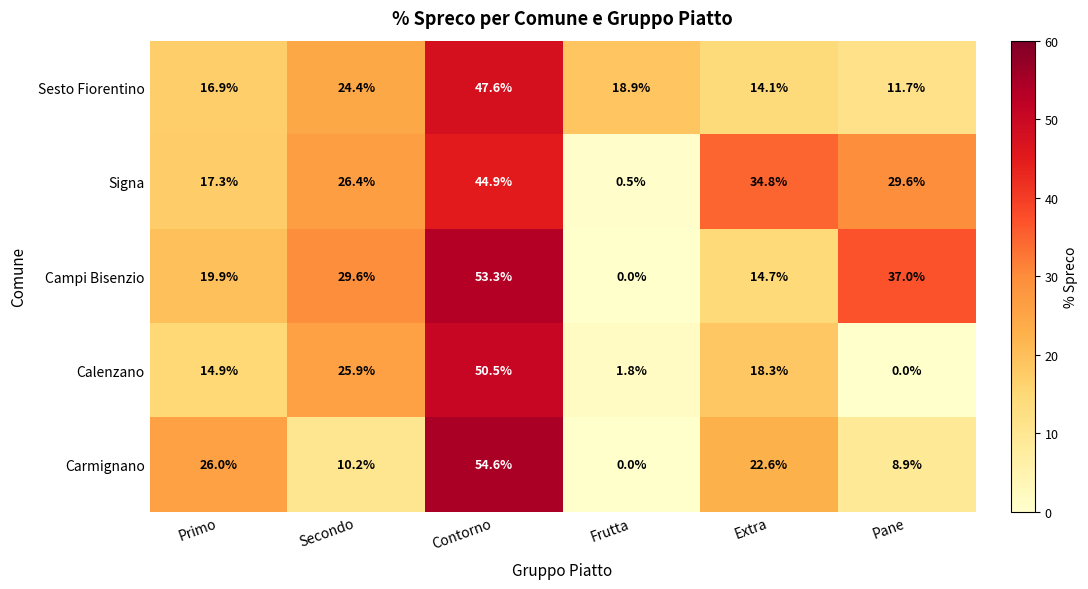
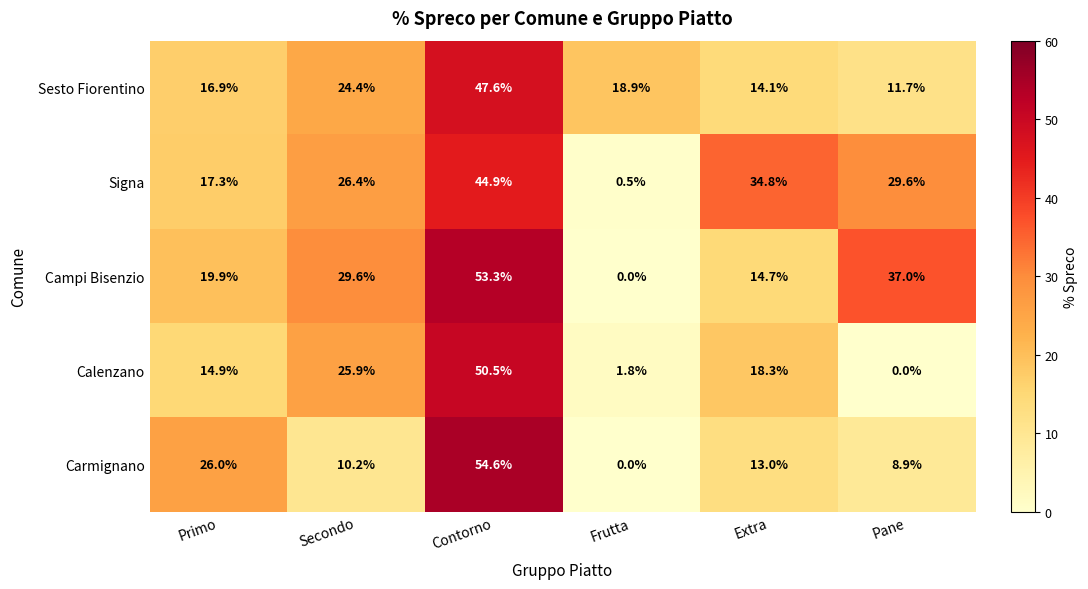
Carmignano, Extra: 22.6% -> 13.0%
